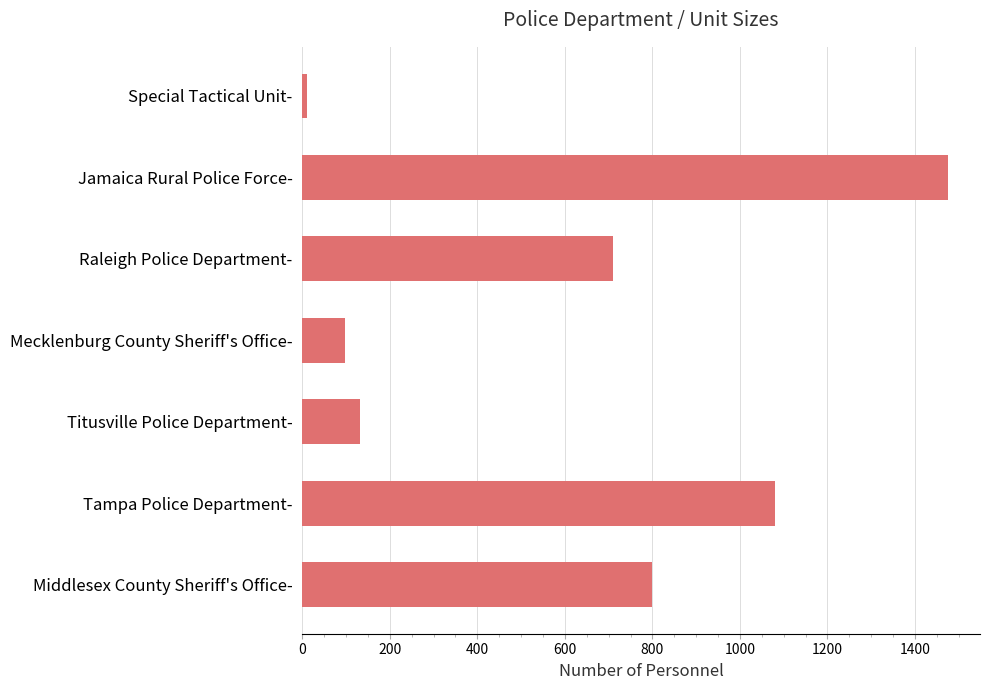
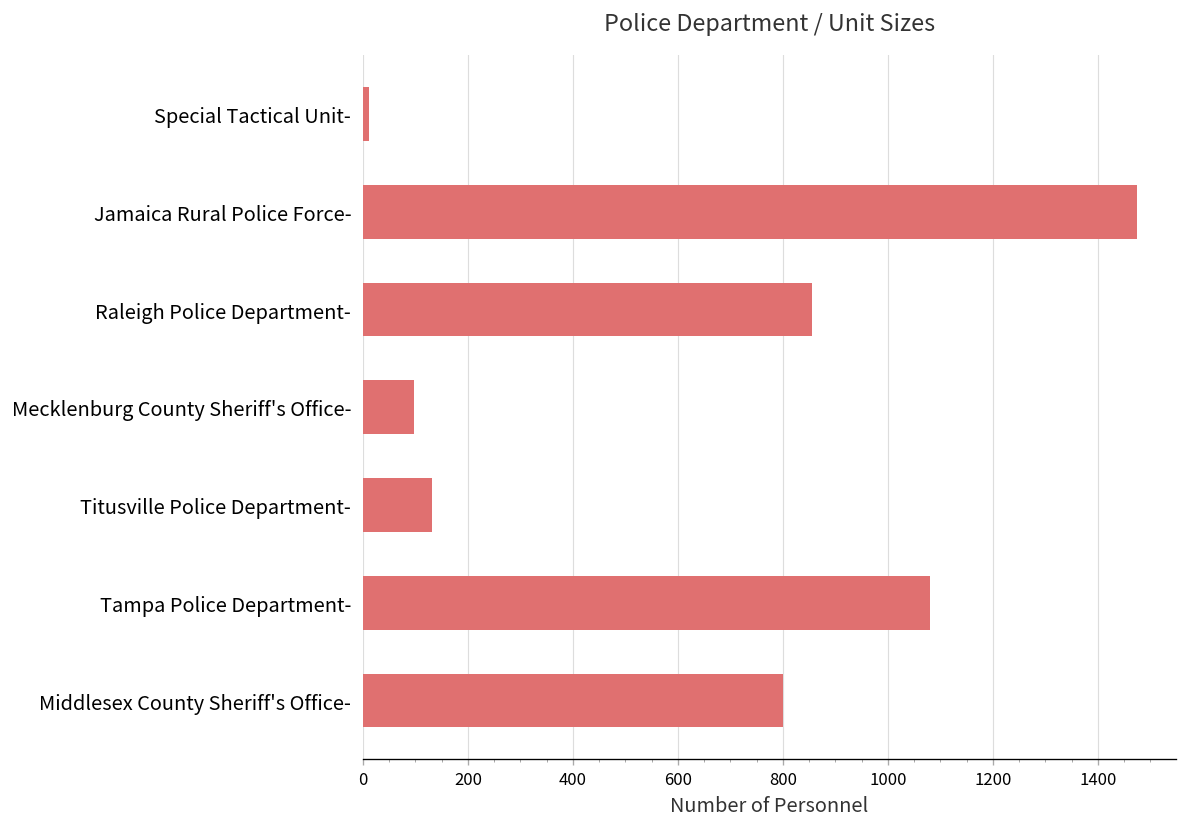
Raleigh Police Department-: 710 -> 860
